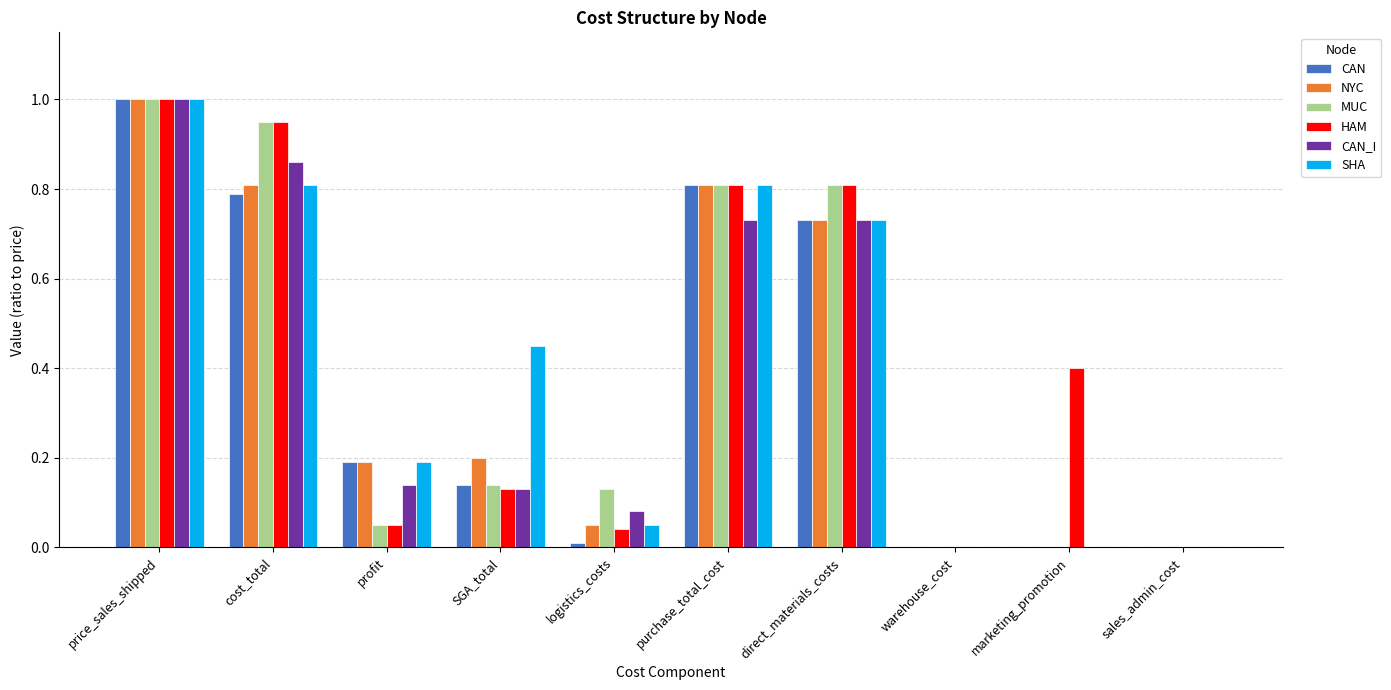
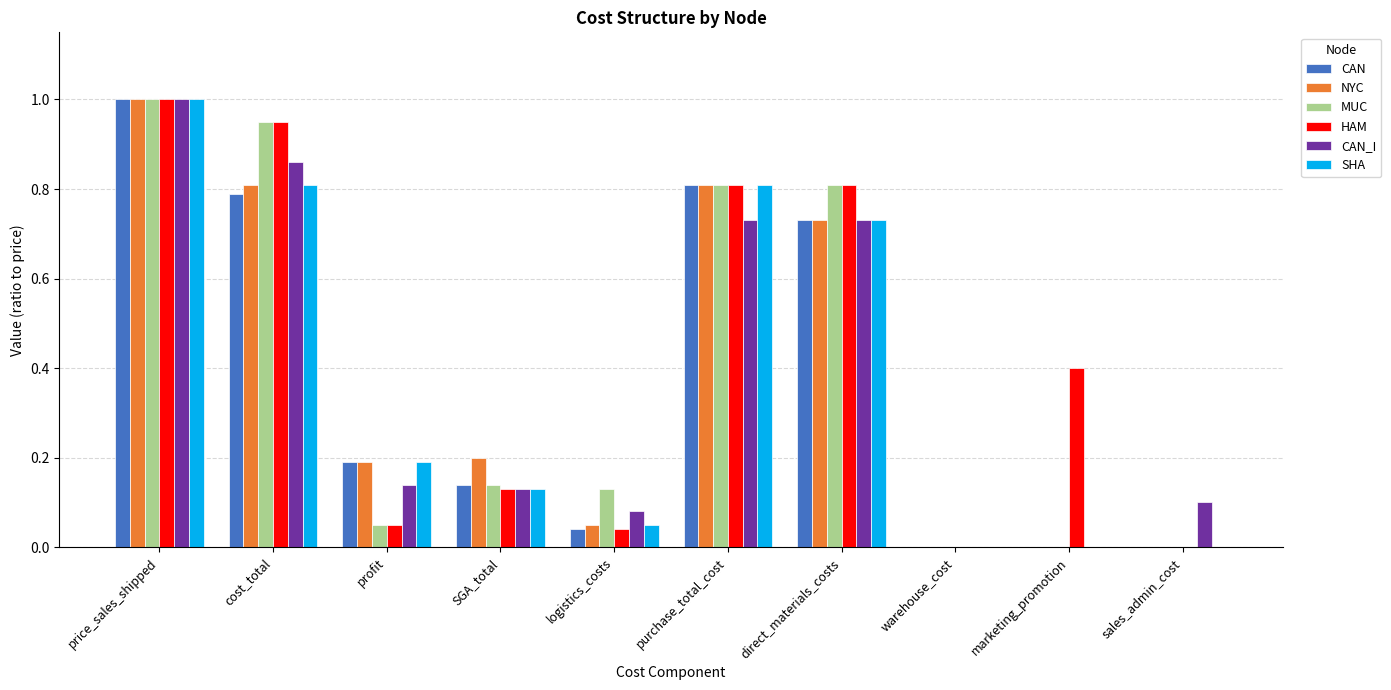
SHA, SGA_total: 0.45 -> 0.13
CAN, logistics_costs: 0.01 -> 0.04
CAN_I, sales_admin_cost: 0.0 -> 0.1
